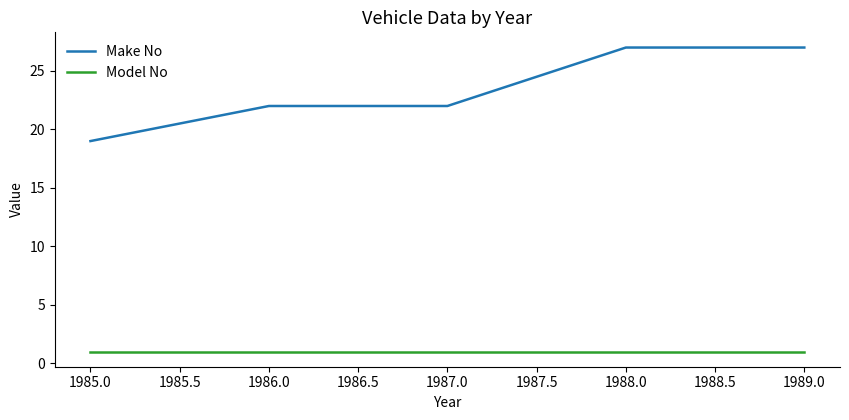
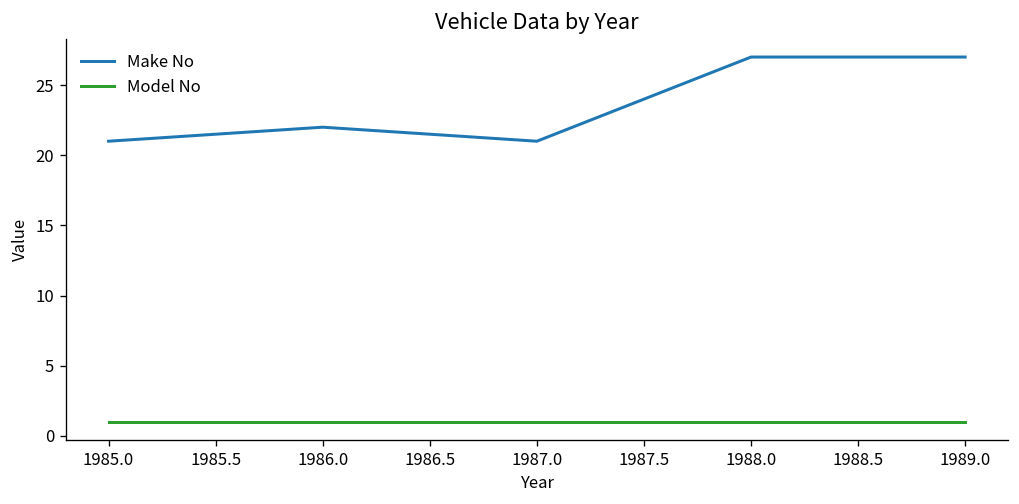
Make No, 1985.0: 19 -> 21
Make No, 1987.0: 22 -> 21
